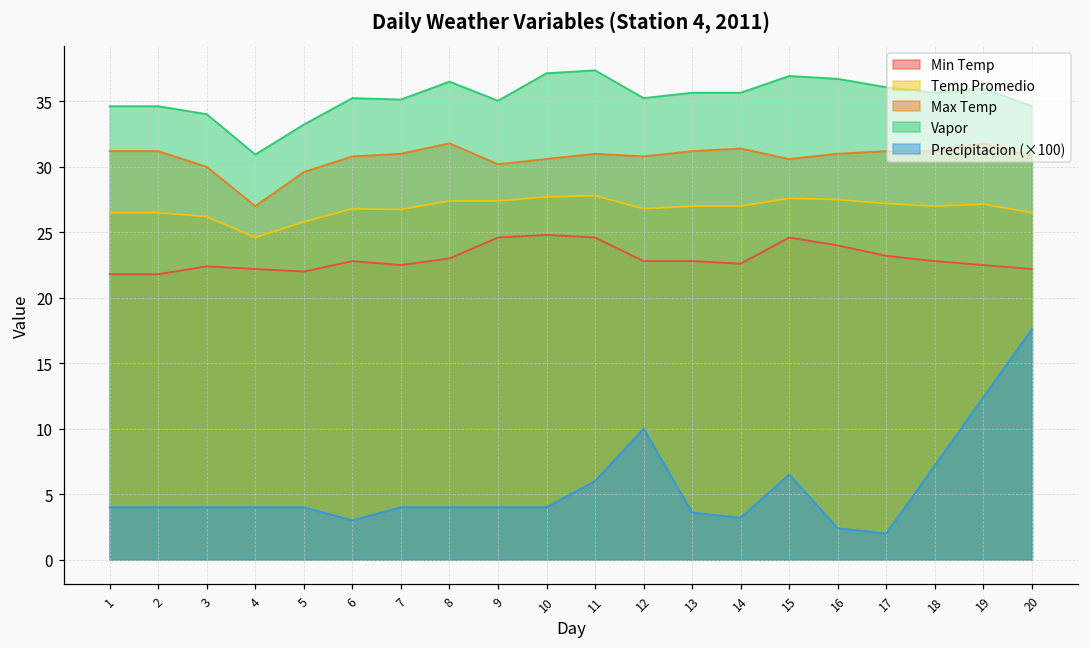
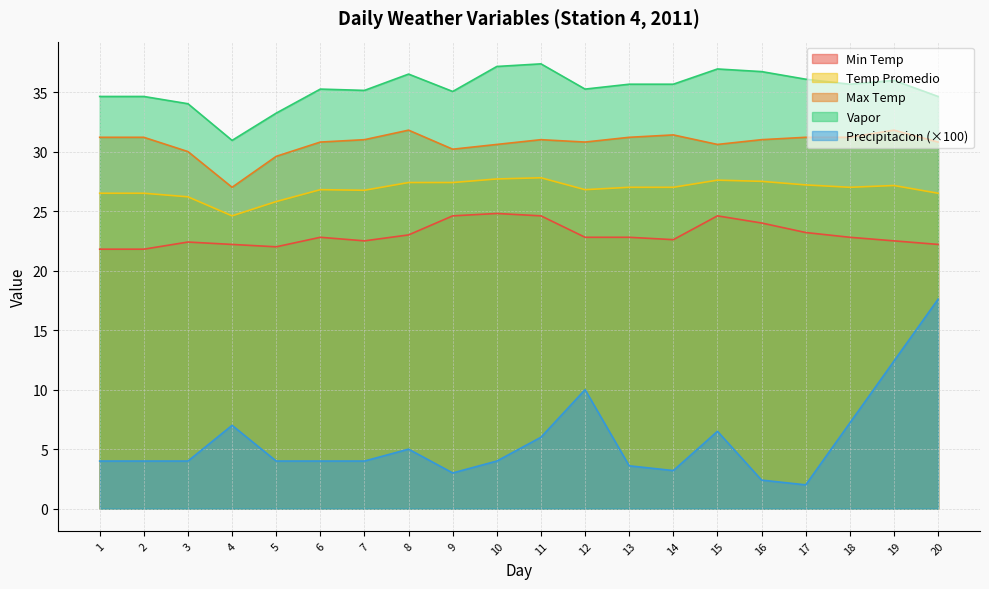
Precipitacion (×100), 4: 4.0 -> 7.0
Precipitacion (×100), 6: 3.0 -> 4.0
Precipitacion (×100), 8: 4.0 -> 5.0
Precipitacion (×100), 9: 4.0 -> 3.0
